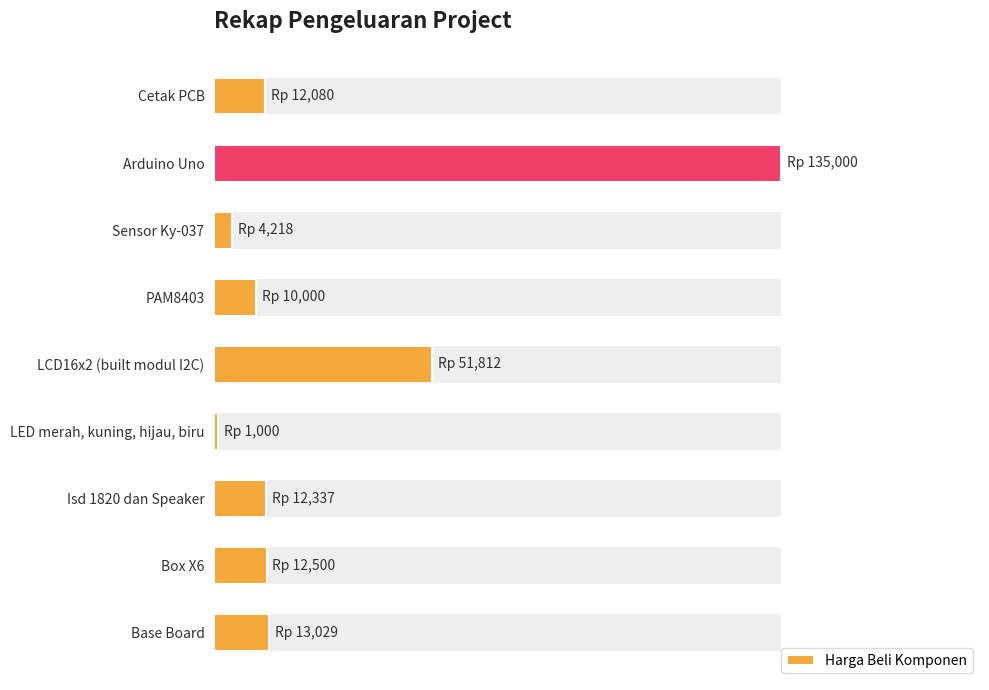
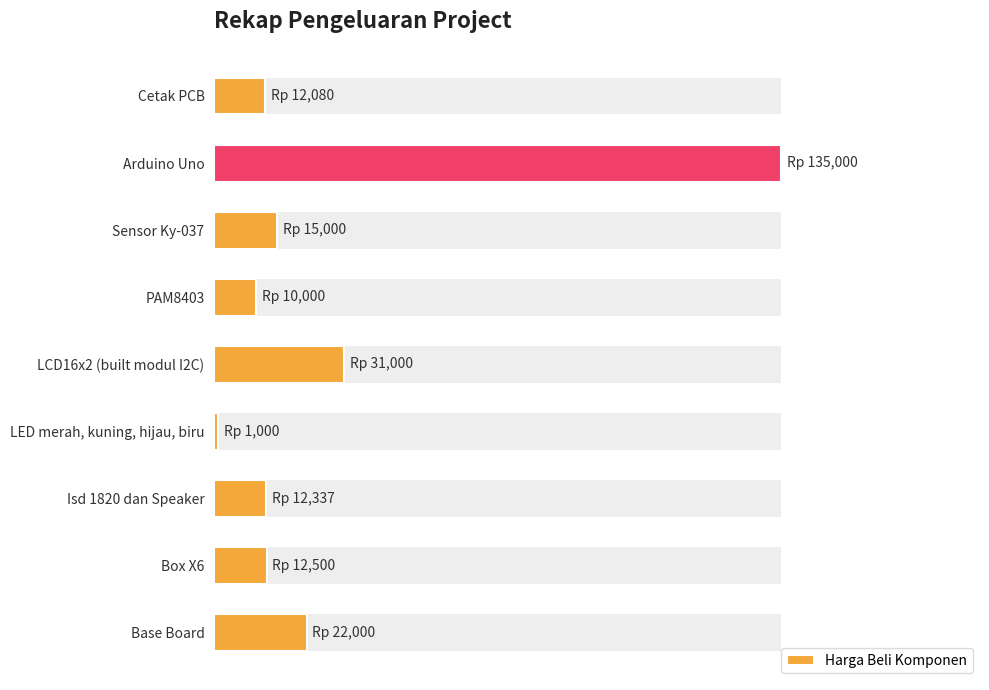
Harga Beli Komponen, Sensor Ky-037: 4,218 -> 15,000
Harga Beli Komponen, LCD16x2 (built modul I2C): 51,812 -> 31,000
Harga Beli Komponen, Base Board: 13,029 -> 22,000
